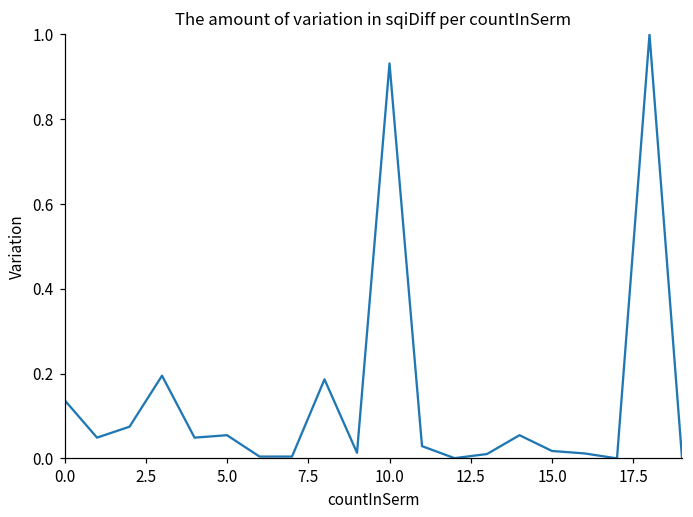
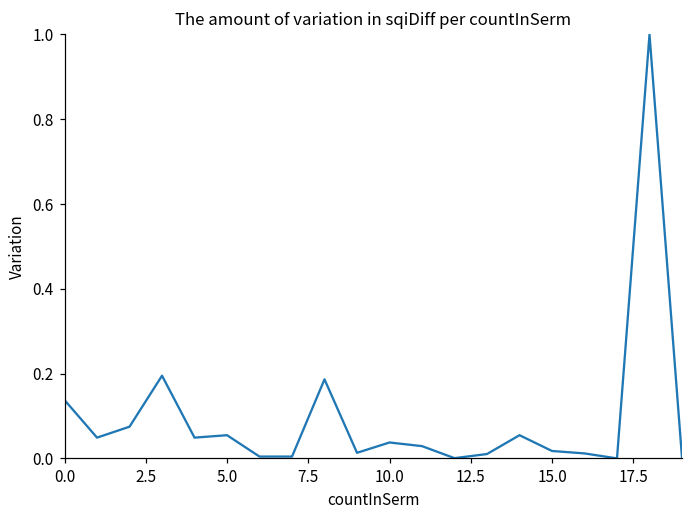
10.0: 0.93 -> 0.04
